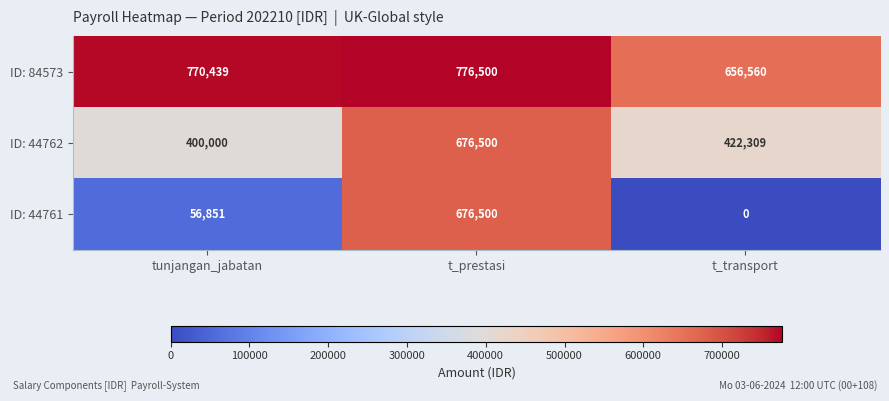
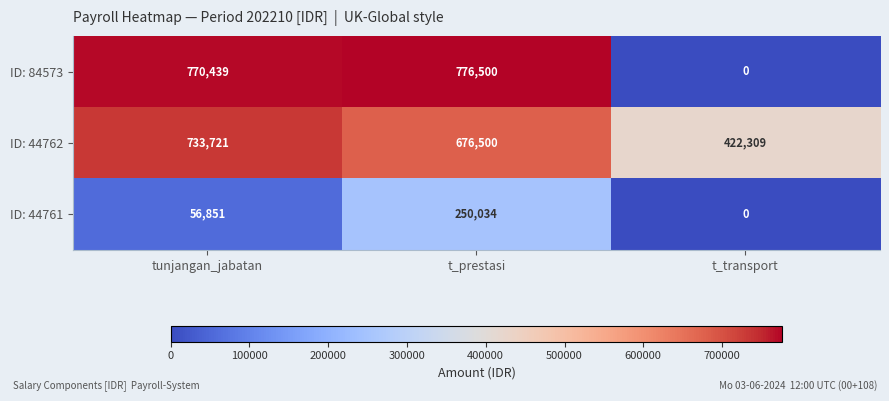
ID: 84573, t_transport: 656,560 -> 0
ID: 44762, tunjangan_jabatan: 400,000 -> 733,721
ID: 44761, t_prestasi: 676,500 -> 250,034
